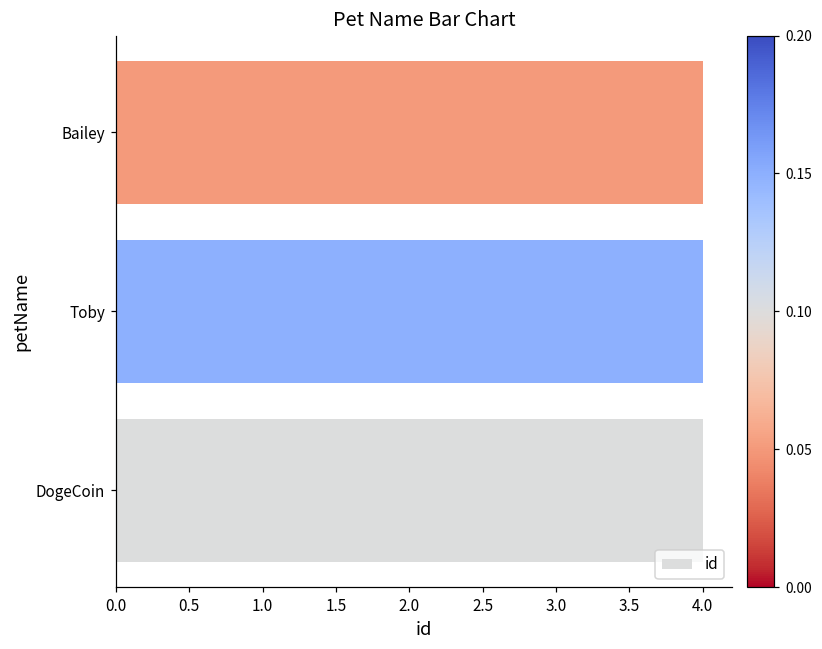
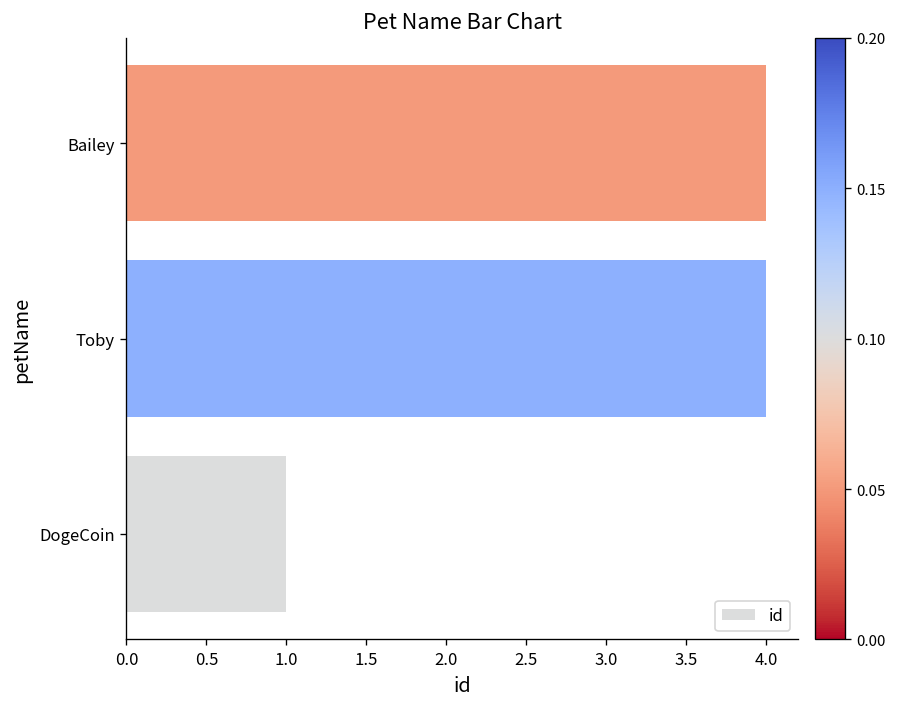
DogeCoin: 4 -> 1
